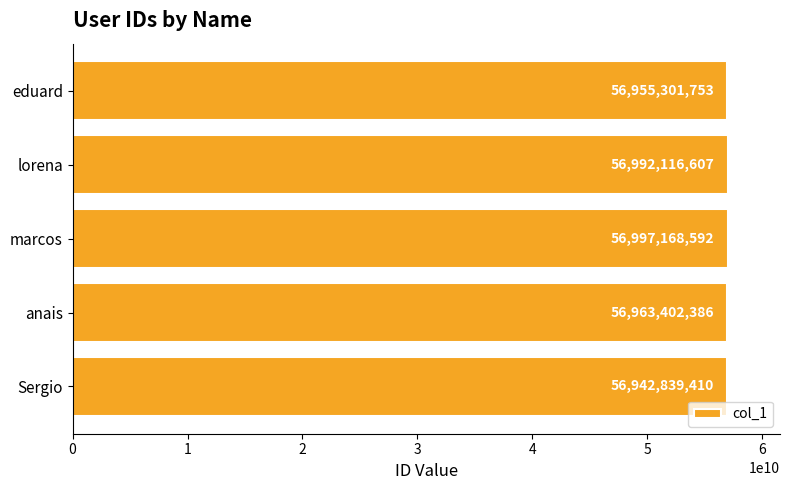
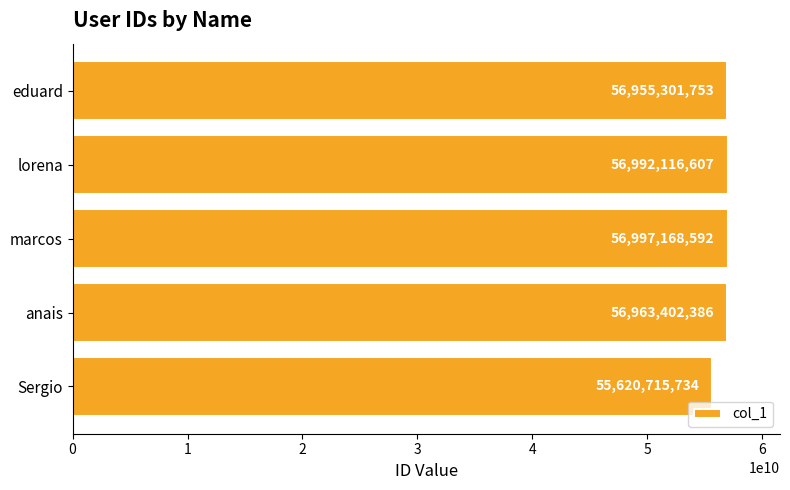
Sergio: 56,942,839,410 -> 55,620,715,734
